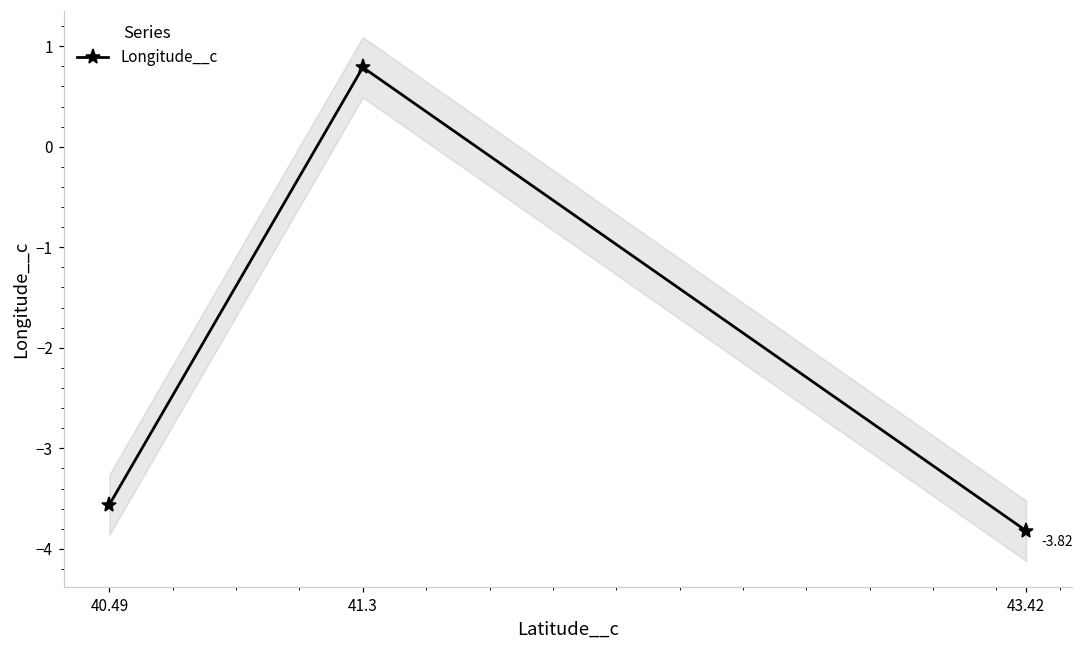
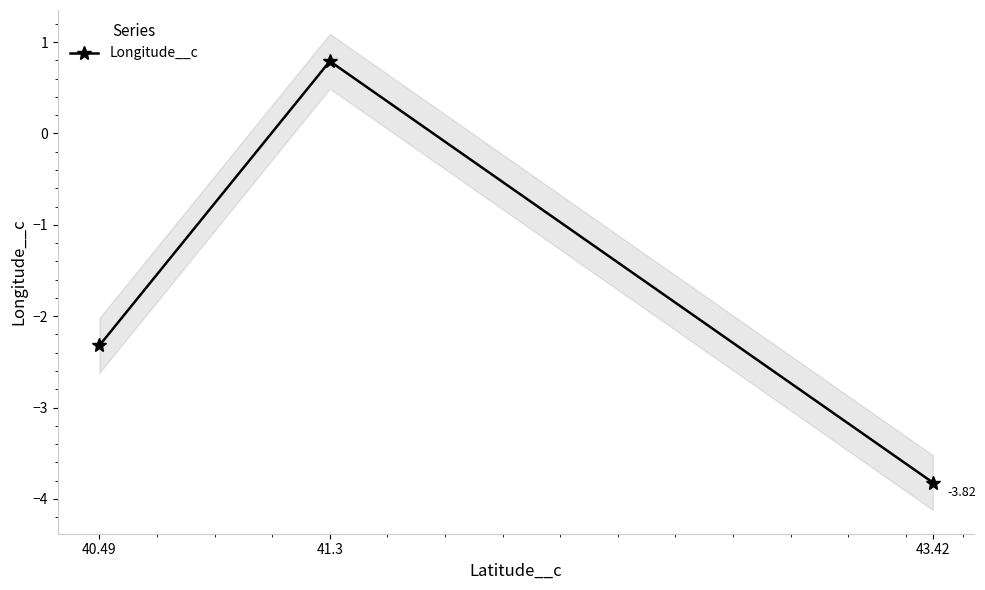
Longitude__c, 40.49: -3.6 -> -2.3
